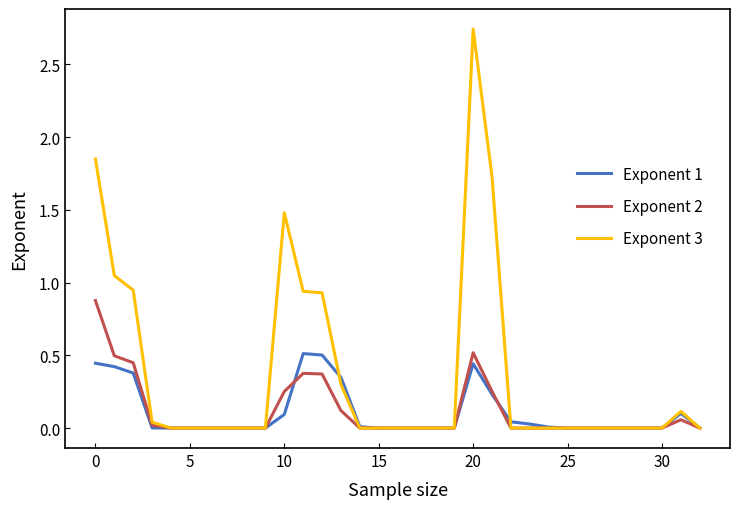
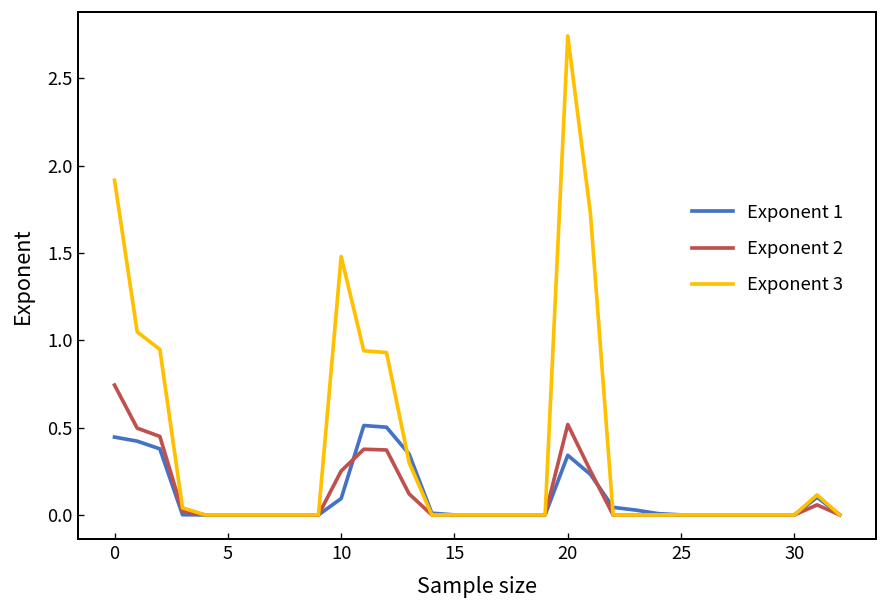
Exponent 2, 0: 0.88 -> 0.74
Exponent 3, 0: 1.85 -> 1.92
Exponent 1, 20: 0.44 -> 0.34
